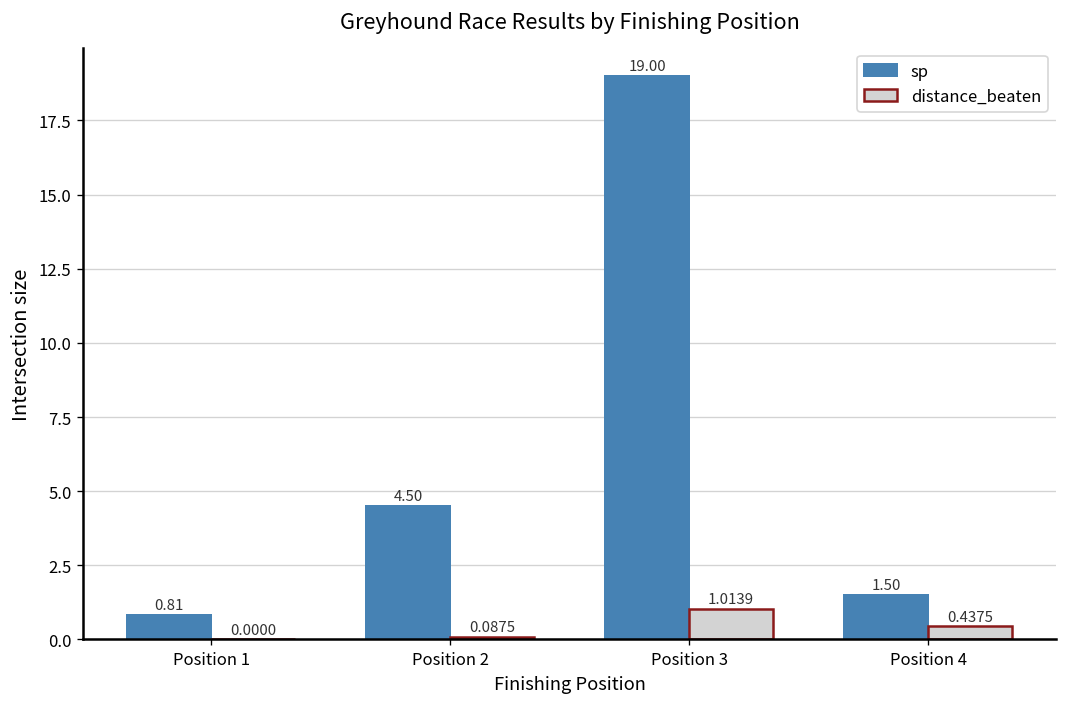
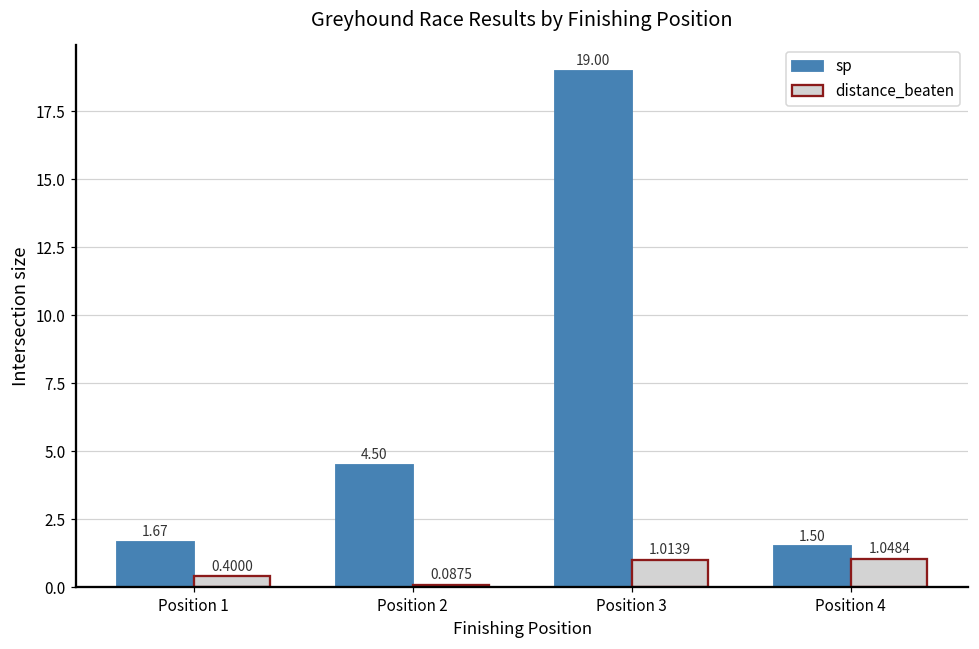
sp, Position 1: 0.81 -> 1.67
distance_beaten, Position 1: 0.0000 -> 0.4000
distance_beaten, Position 4: 0.4375 -> 1.0484
